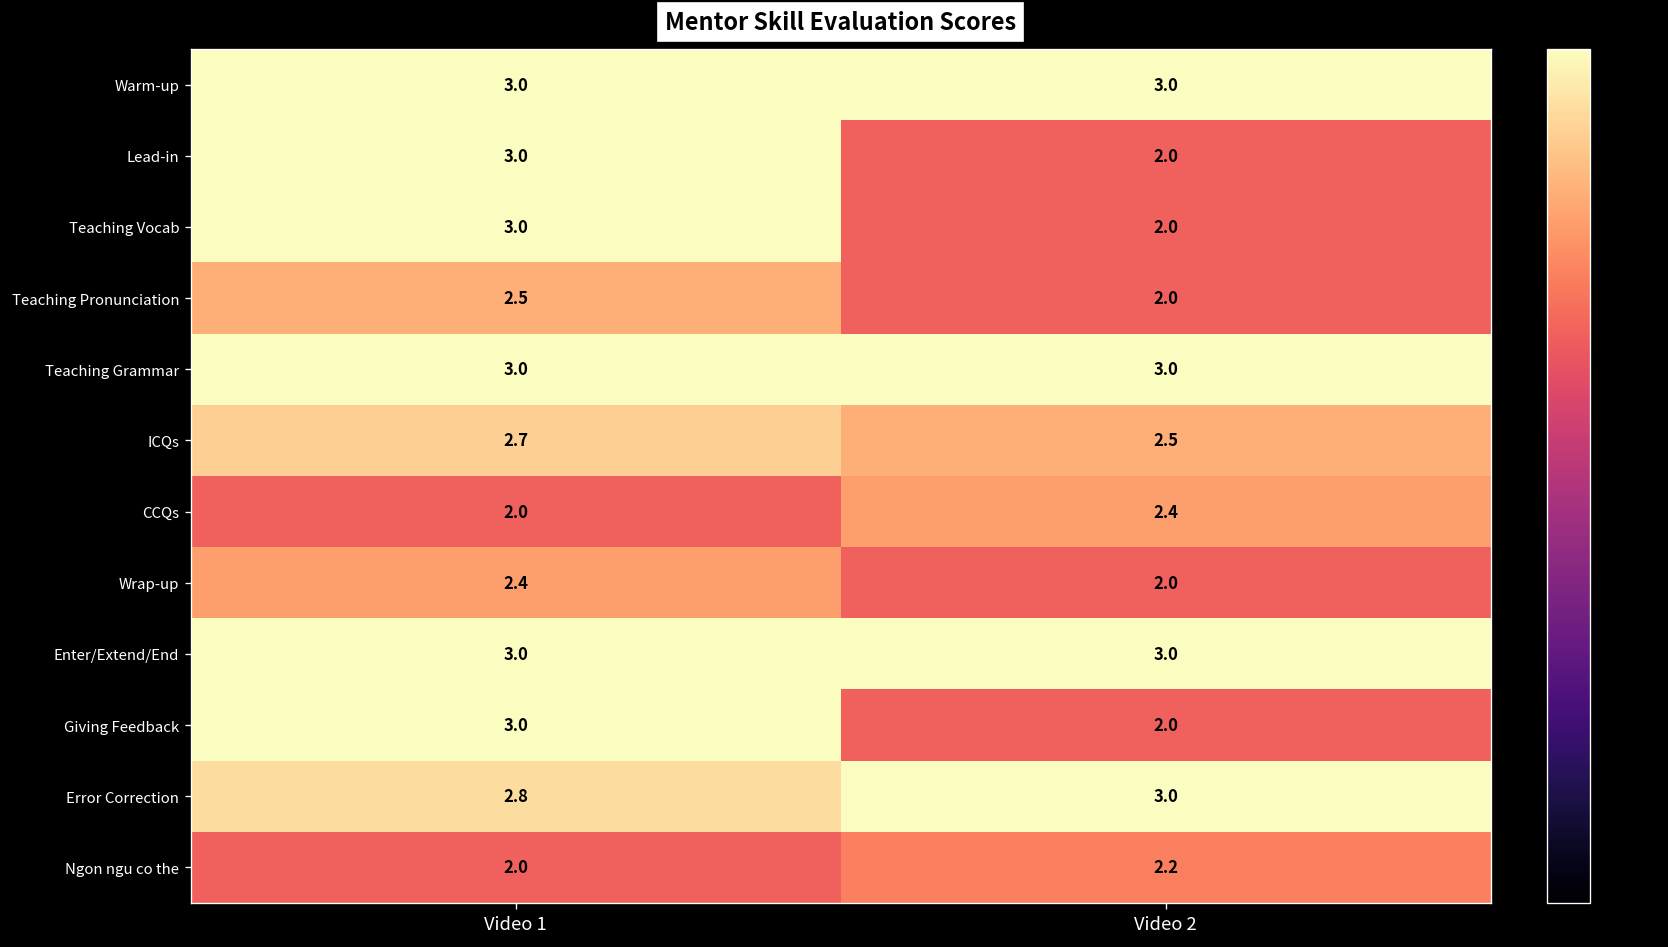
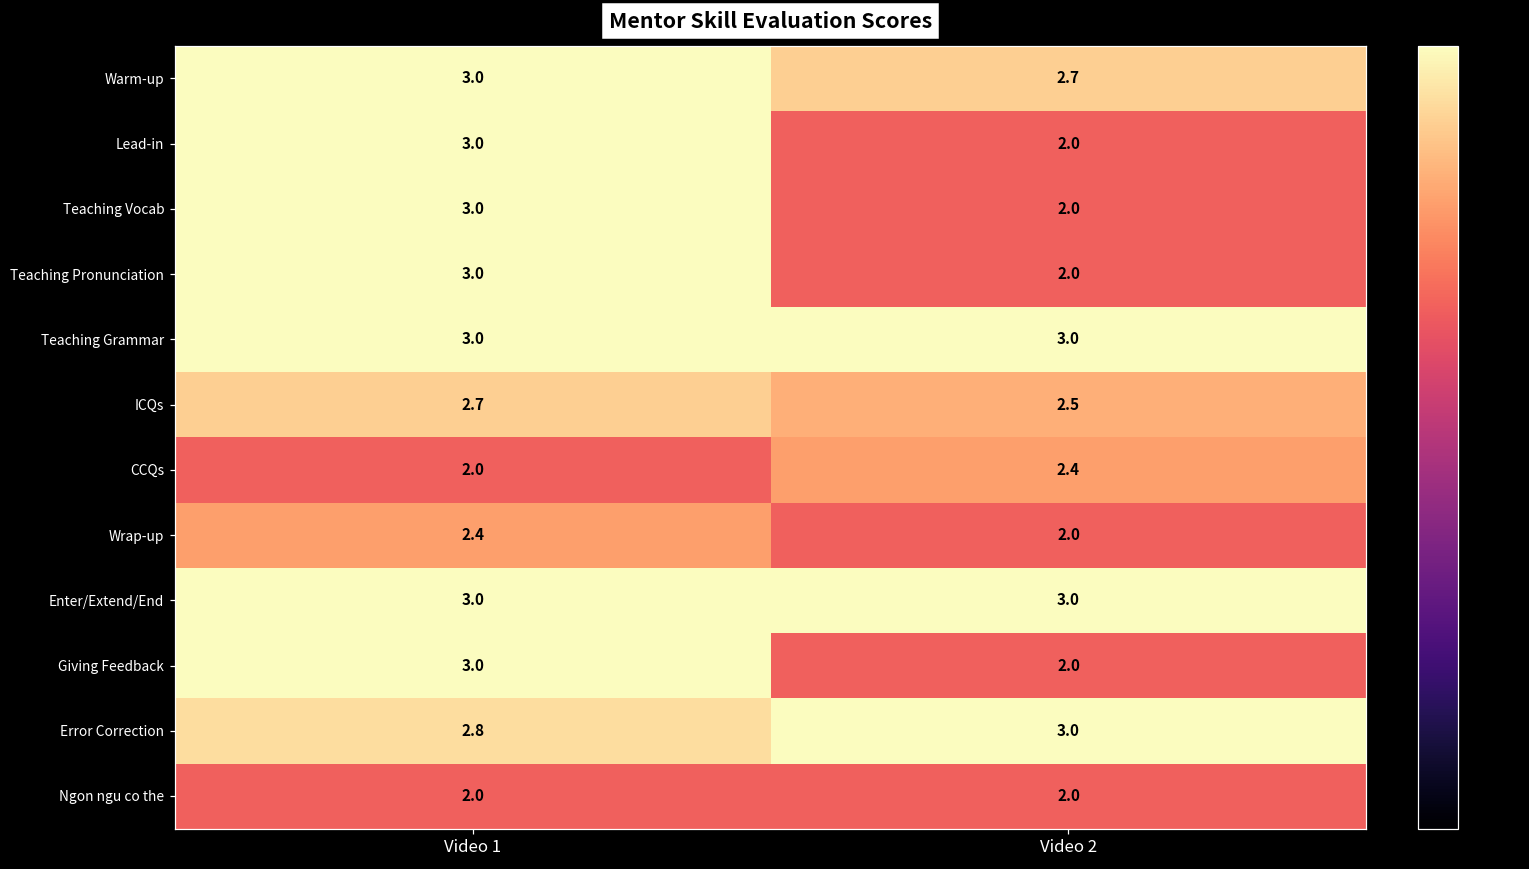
Warm-up, Video 2: 3.0 -> 2.7
Teaching Pronunciation, Video 1: 2.5 -> 3.0
Ngon ngu co the, Video 2: 2.2 -> 2.0
